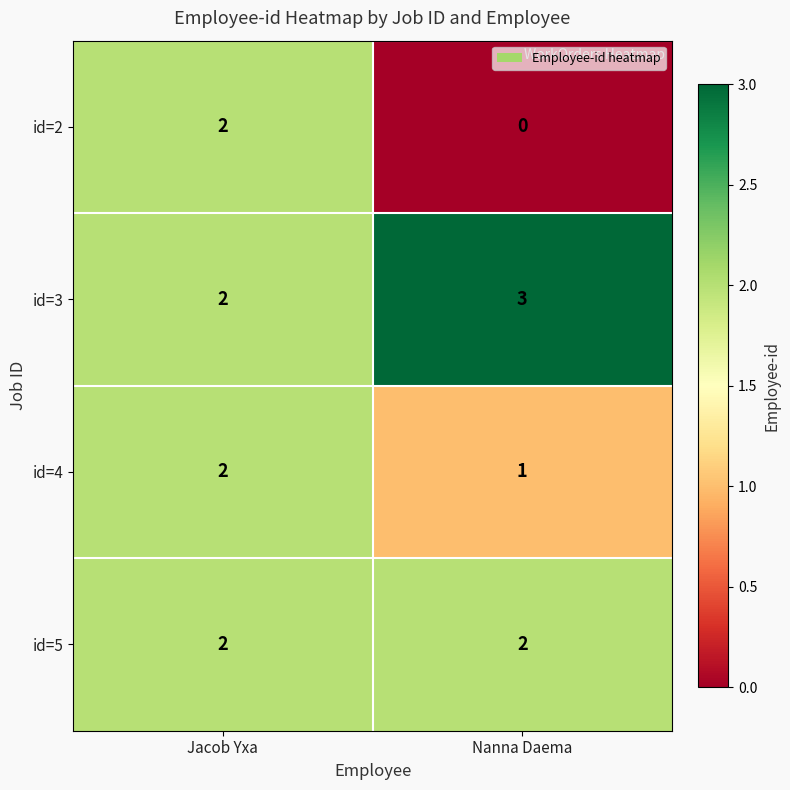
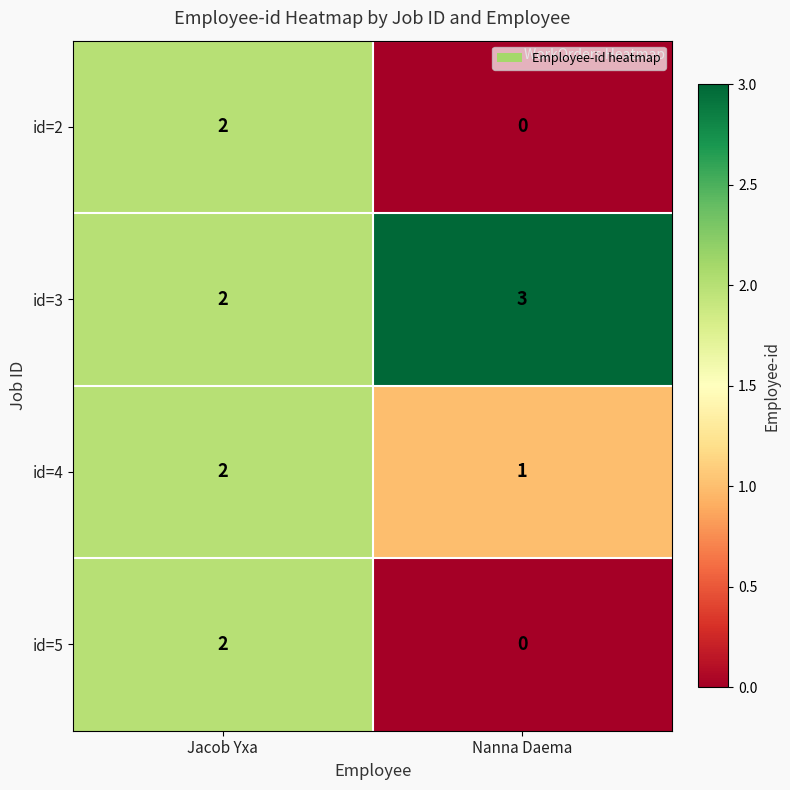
id=5, Nanna Daema: 2 -> 0
